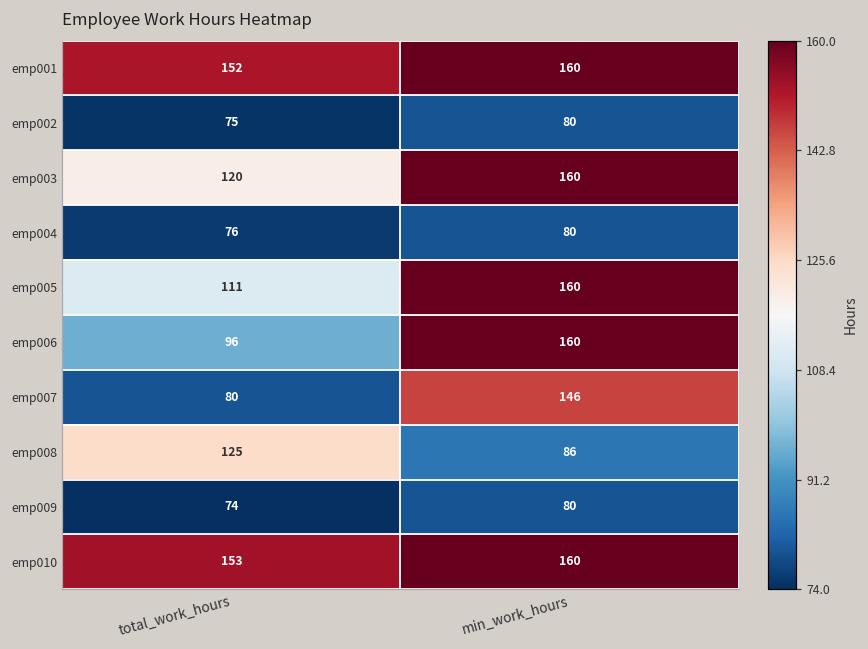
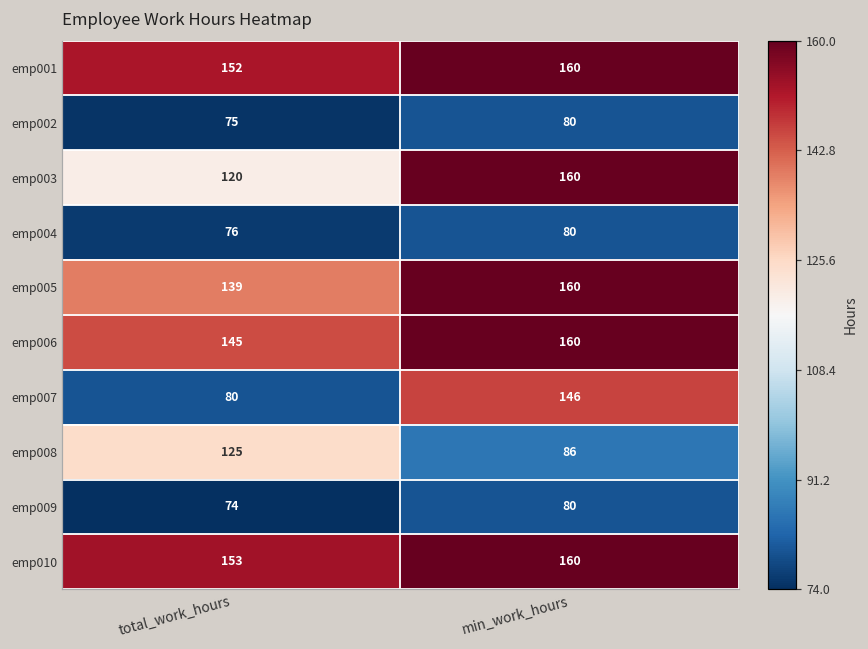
emp005, total_work_hours: 111 -> 139
emp006, total_work_hours: 96 -> 145
